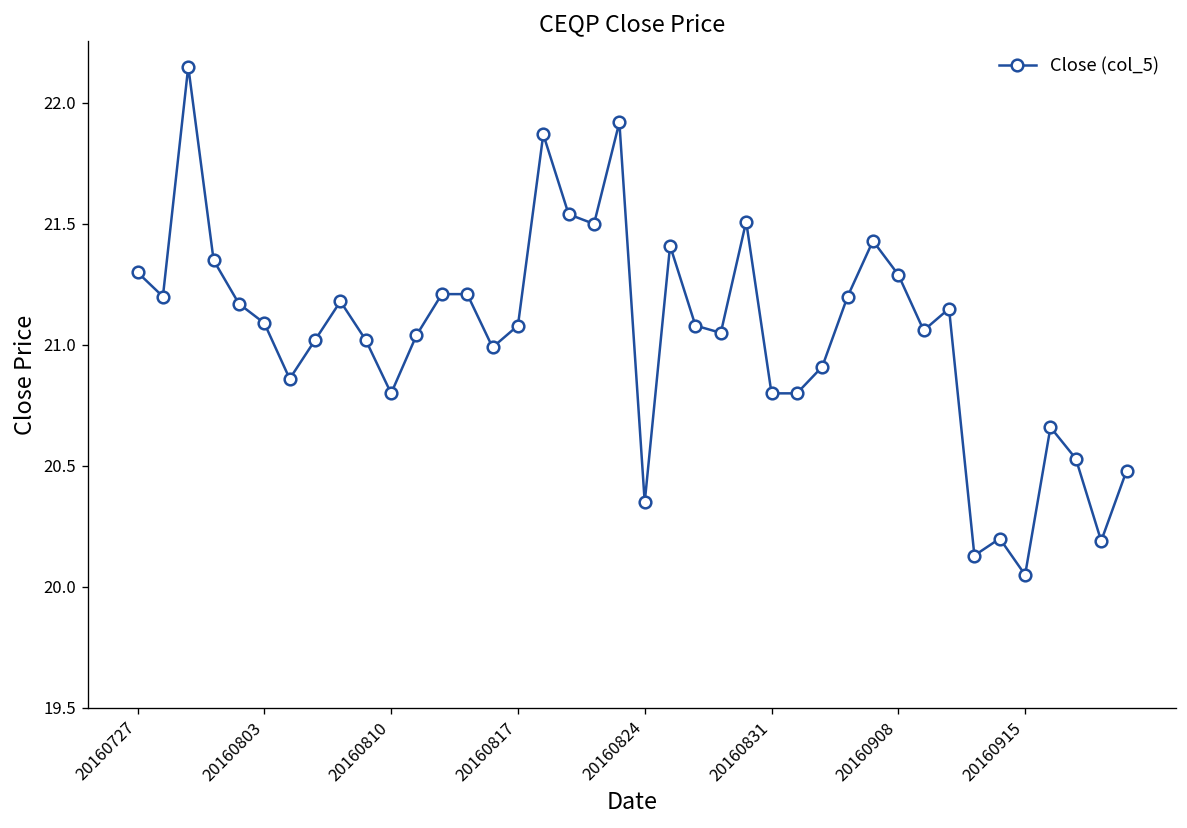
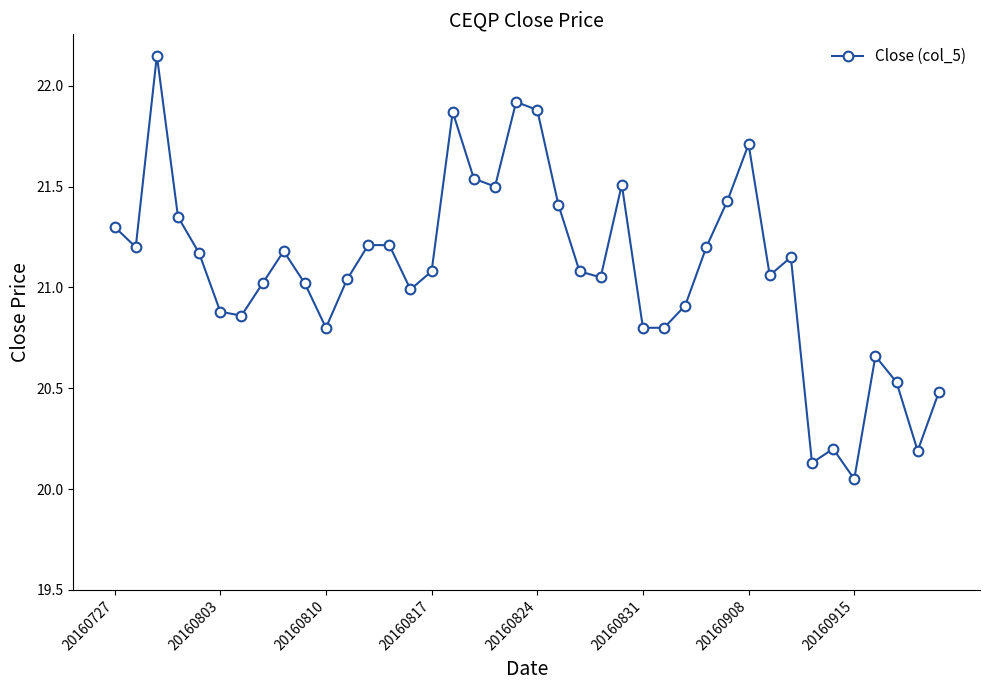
20160803: 21.09 -> 20.88
20160824: 20.35 -> 21.88
20160908: 21.29 -> 21.71
